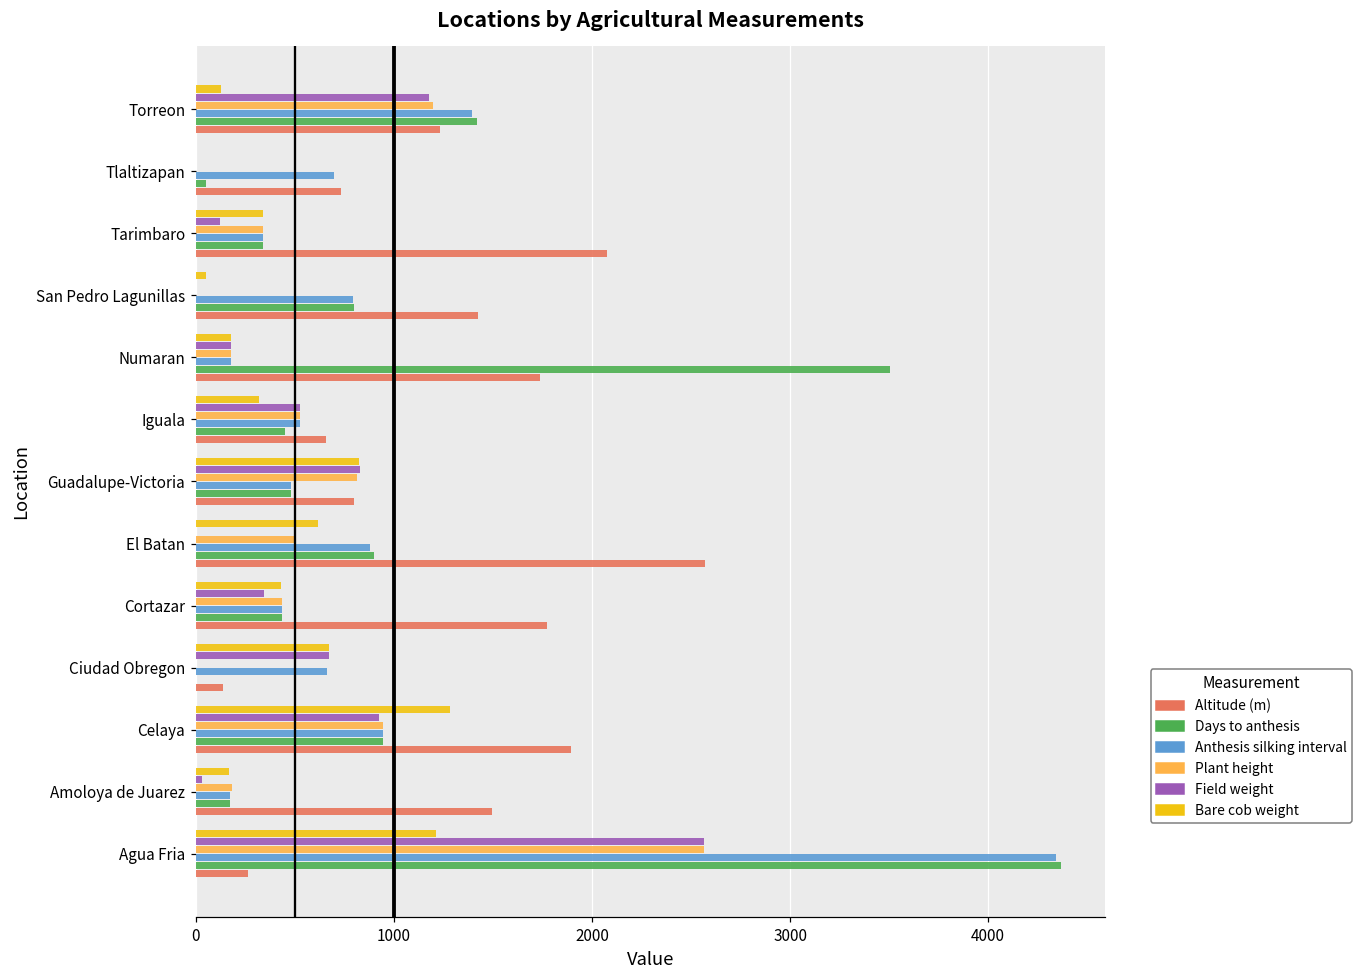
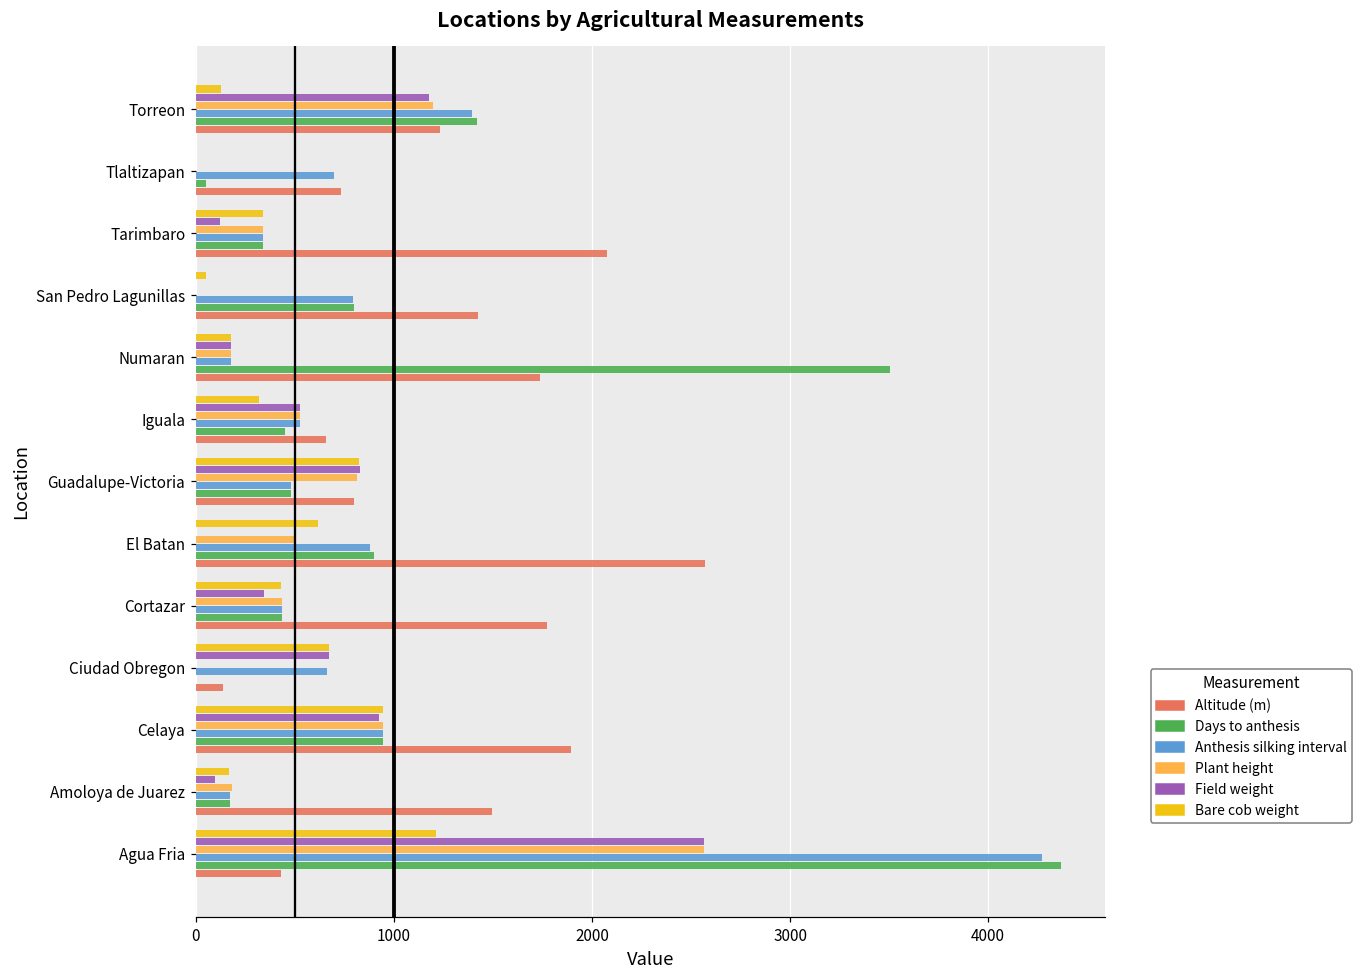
Bare cob weight, Celaya: 1280 -> 940
Field weight, Amoloya de Juarez: 30 -> 90
Anthesis silking interval, Agua Fria: 4340 -> 4270
Altitude (m), Agua Fria: 260 -> 430
